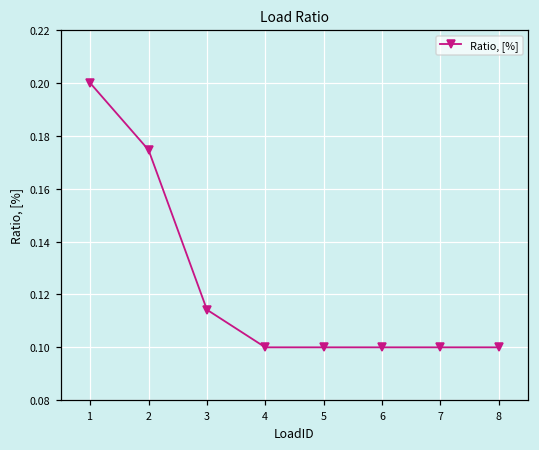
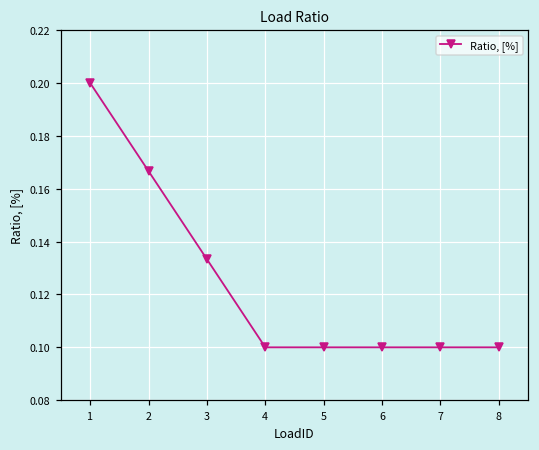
2: 0.175 -> 0.167
3: 0.114 -> 0.133
